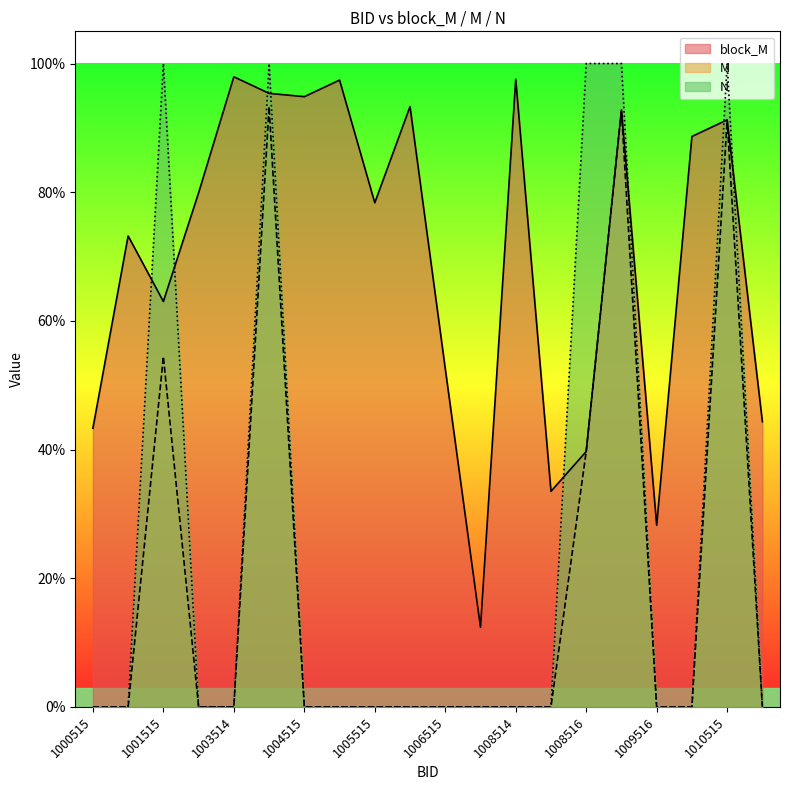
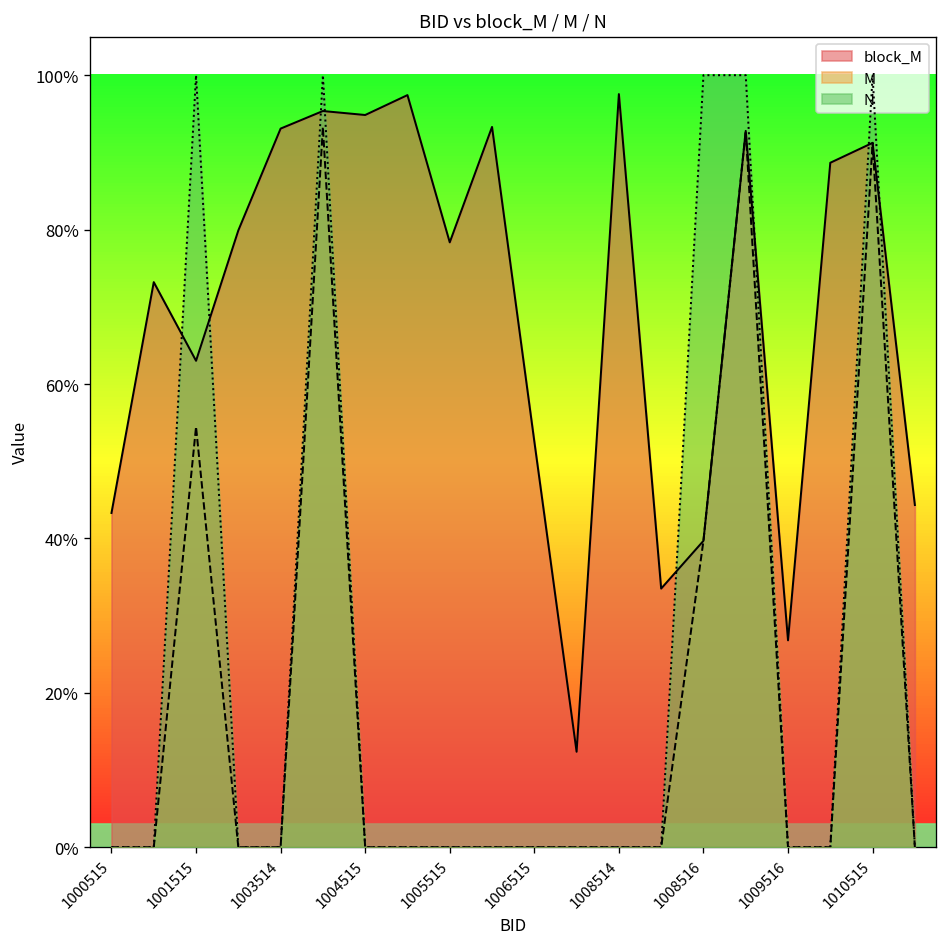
block_M, 1003514: 98% -> 93%
block_M, 1009516: 28% -> 27%
